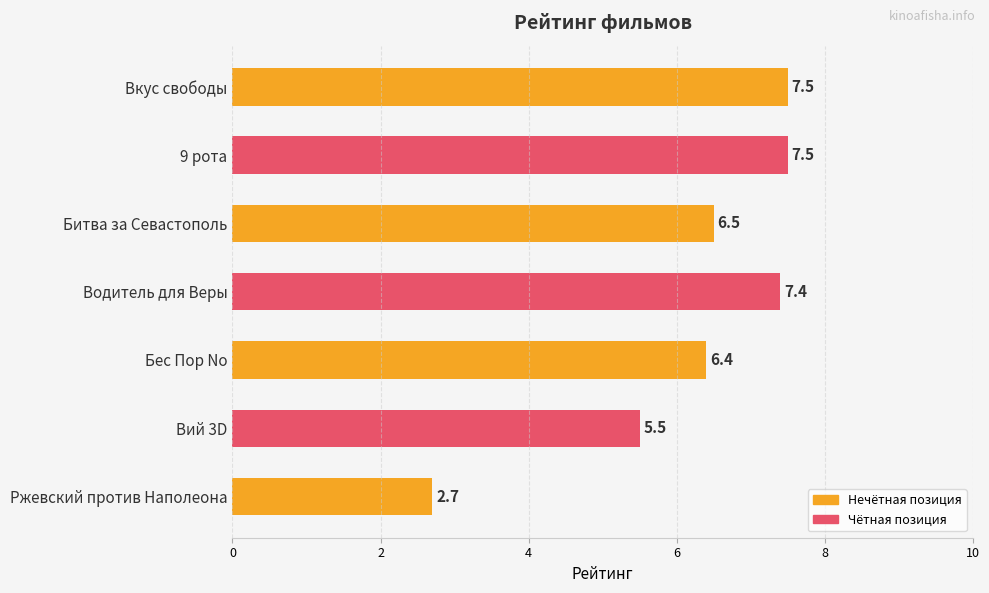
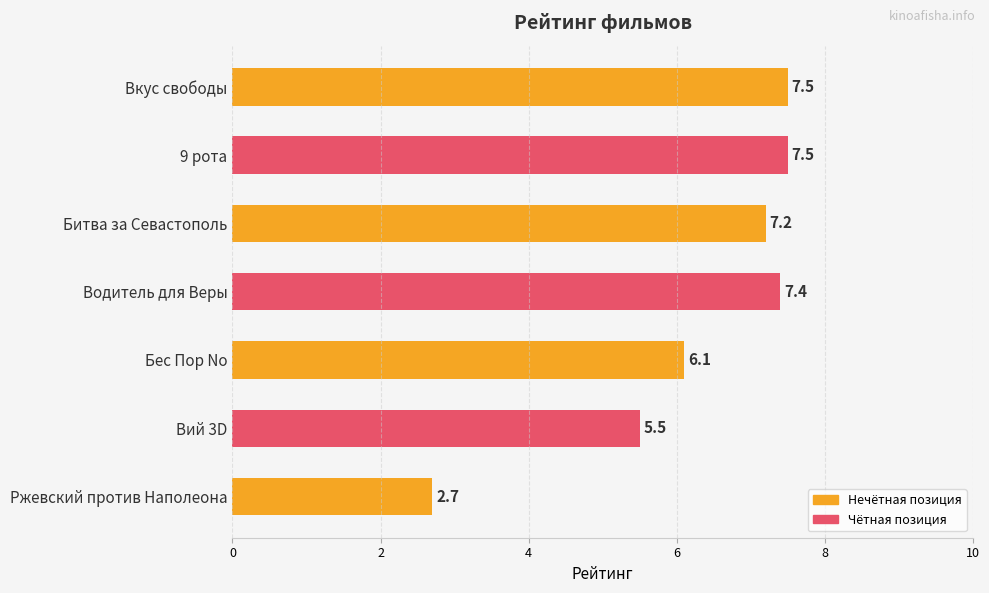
Битва за Севастополь: 6.5 -> 7.2
Бес Пор No: 6.4 -> 6.1
